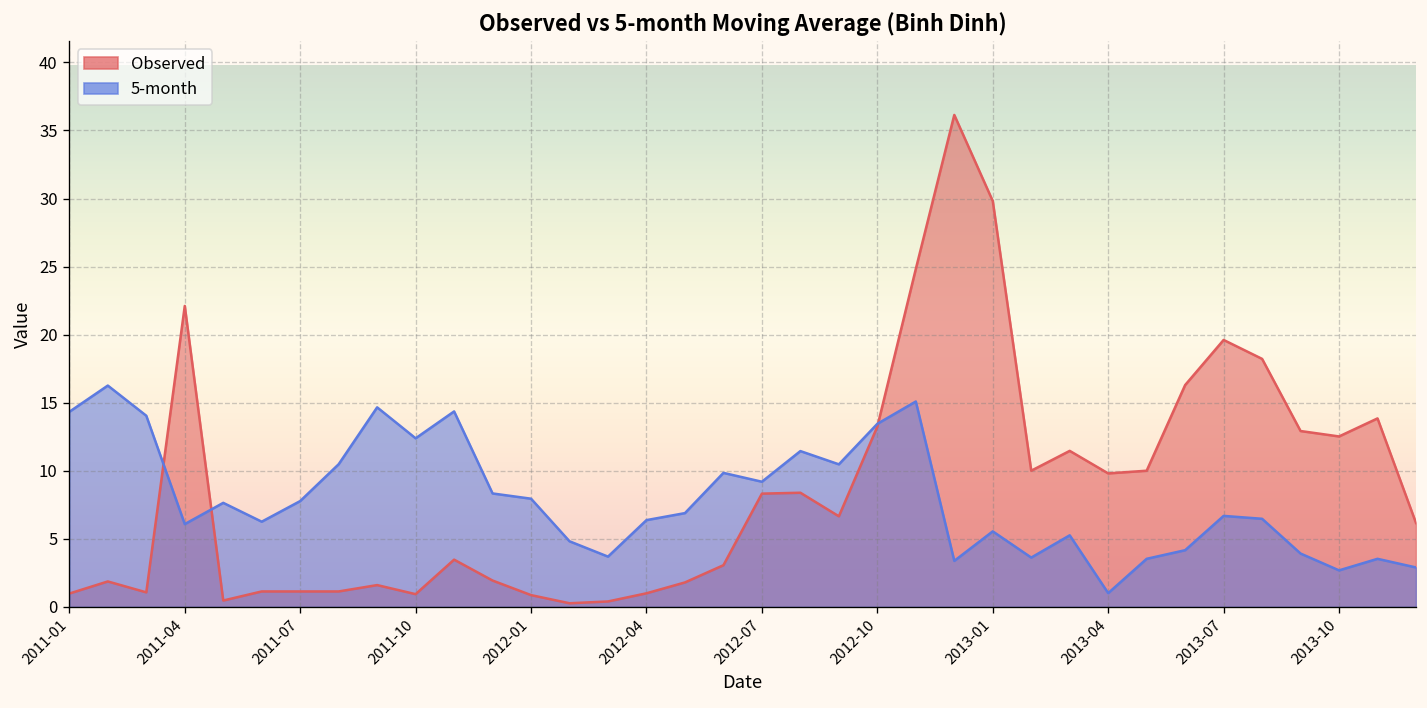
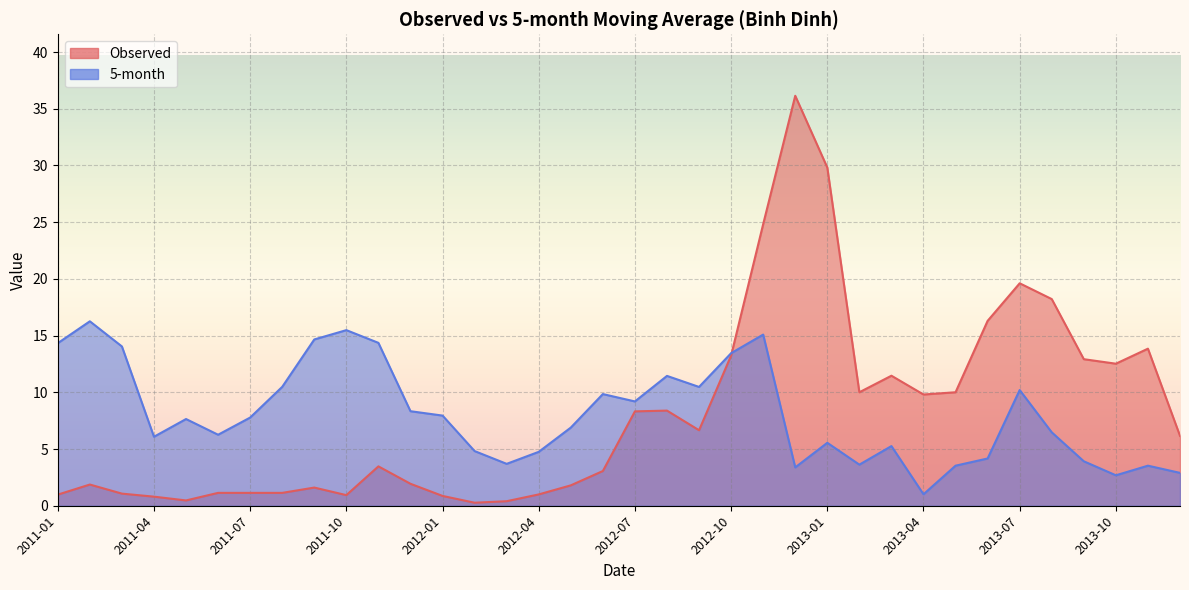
Observed, 2011-04: 22.1 -> 0.8
5-month, 2011-10: 12.4 -> 15.5
5-month, 2012-04: 6.4 -> 4.8
5-month, 2013-07: 6.7 -> 10.2
